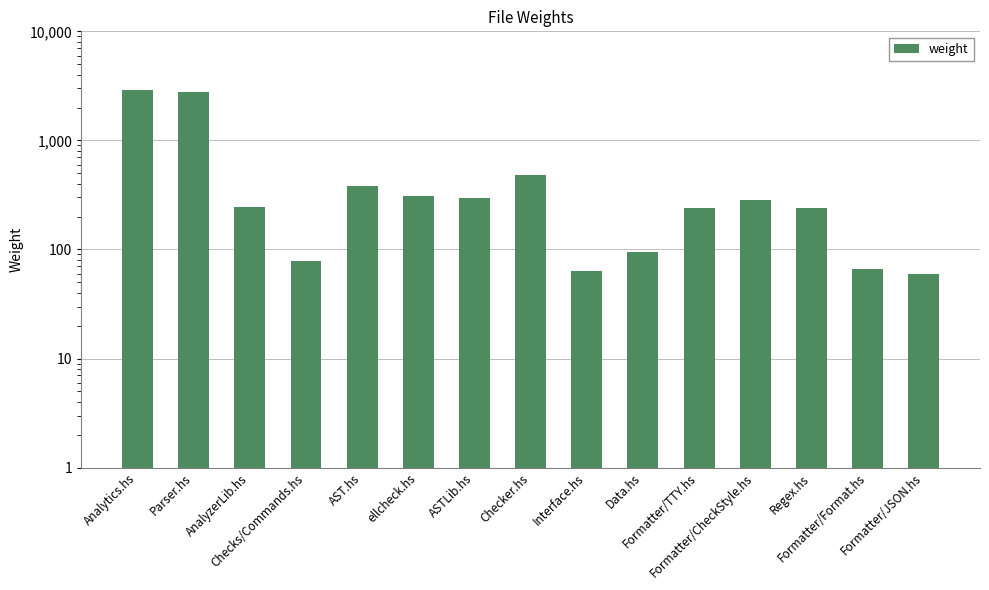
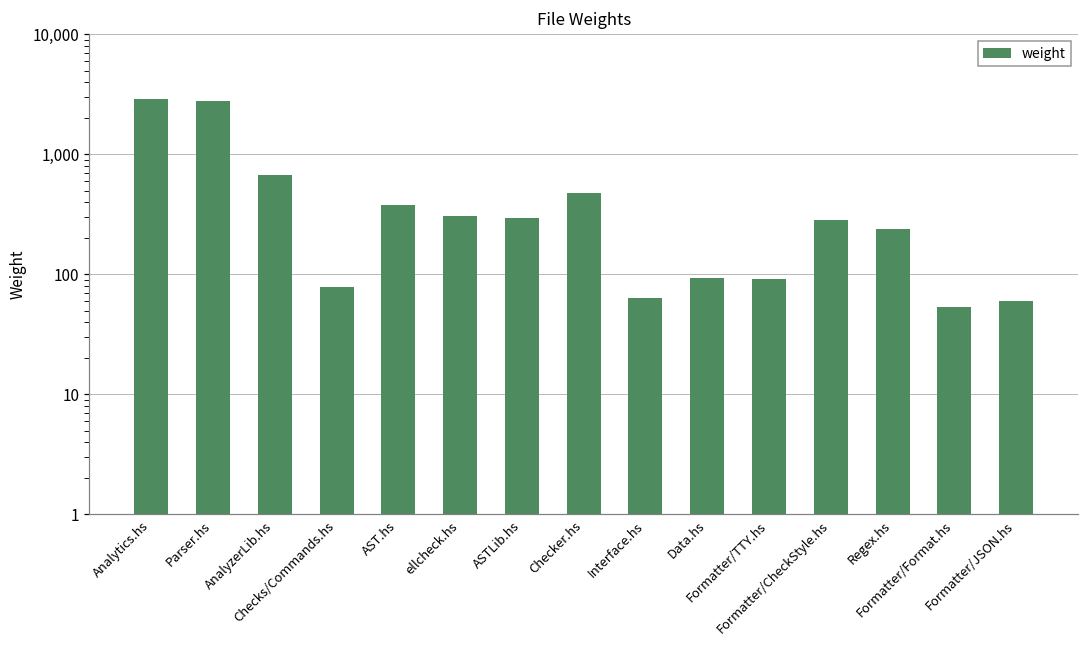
AnalyzerLib.hs: 250 -> 700
Formatter/TTY.hs: 240 -> 90
Formatter/Format.hs: 70 -> 50
